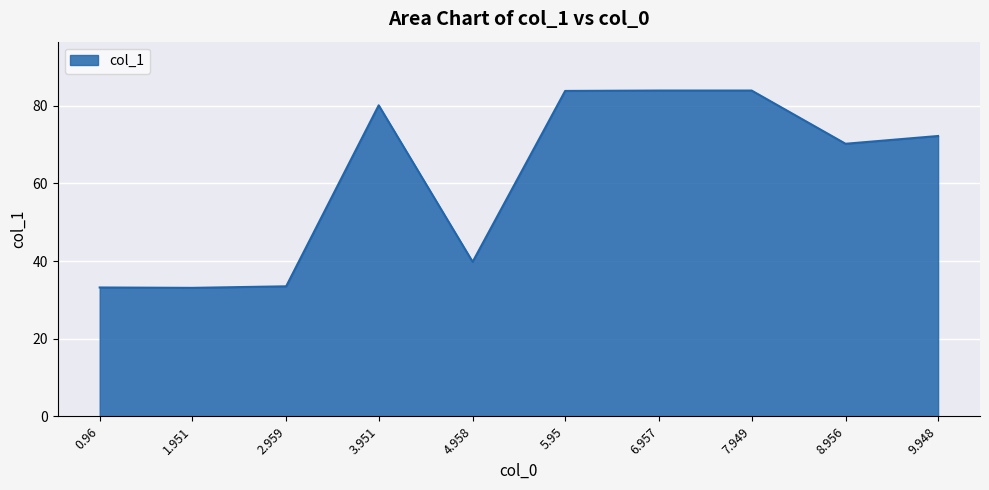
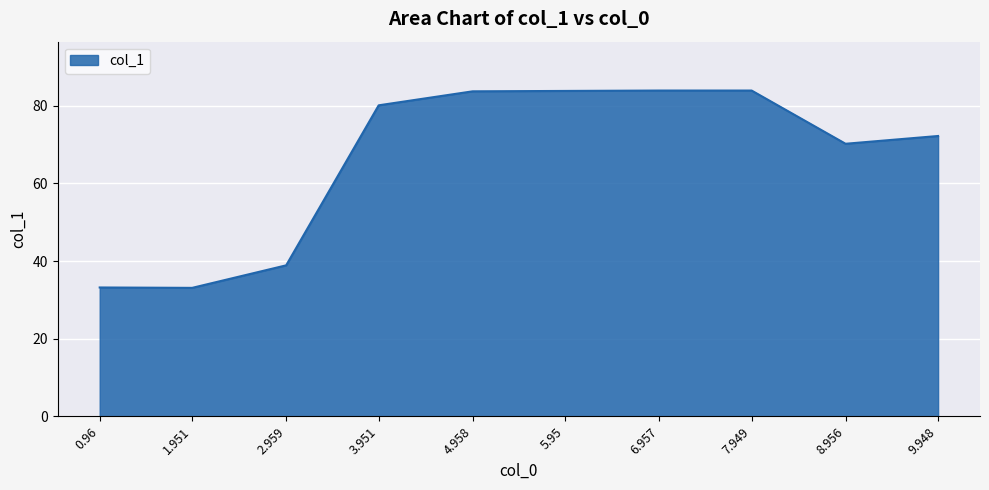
2.959: 34 -> 39
4.958: 40 -> 84
